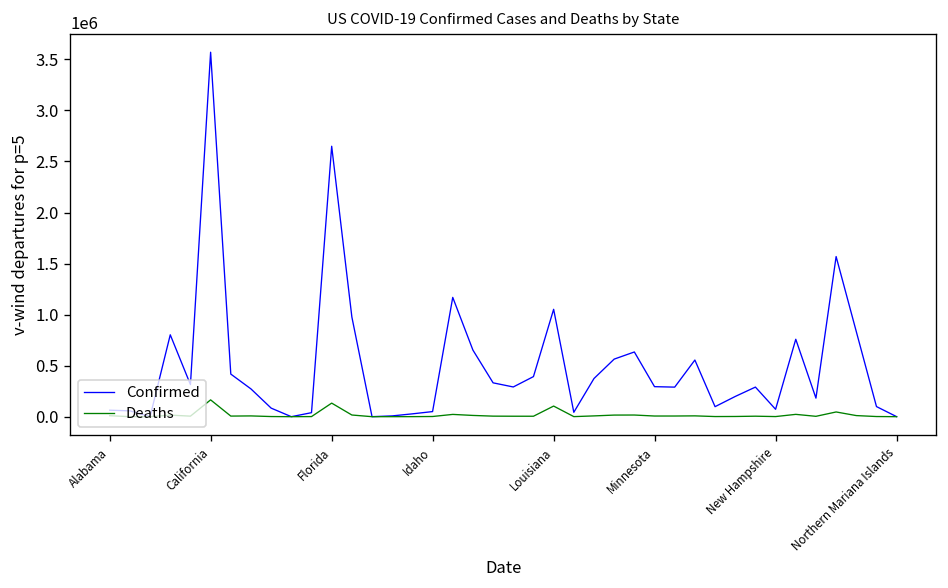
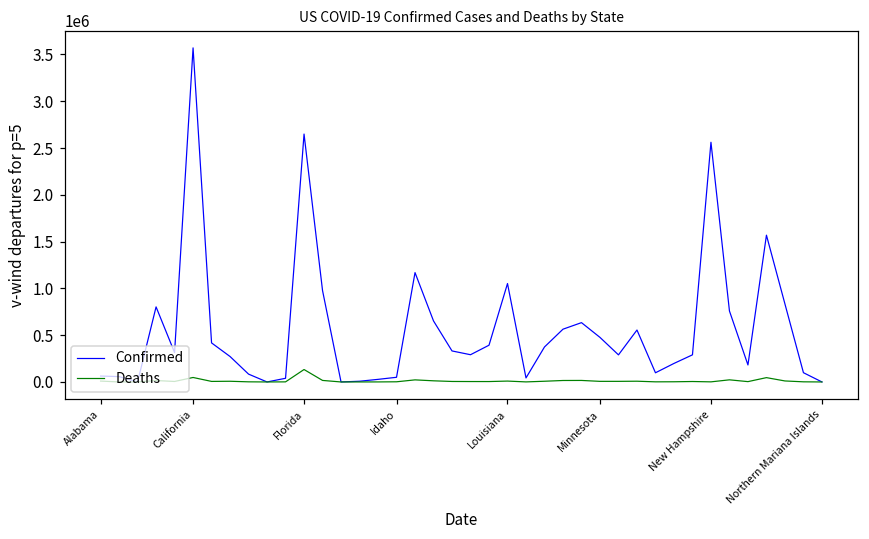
Deaths, California: 200000 -> 0
Deaths, Louisiana: 100000 -> 0
Confirmed, Minnesota: 300000 -> 500000
Confirmed, New Hampshire: 100000 -> 2600000
